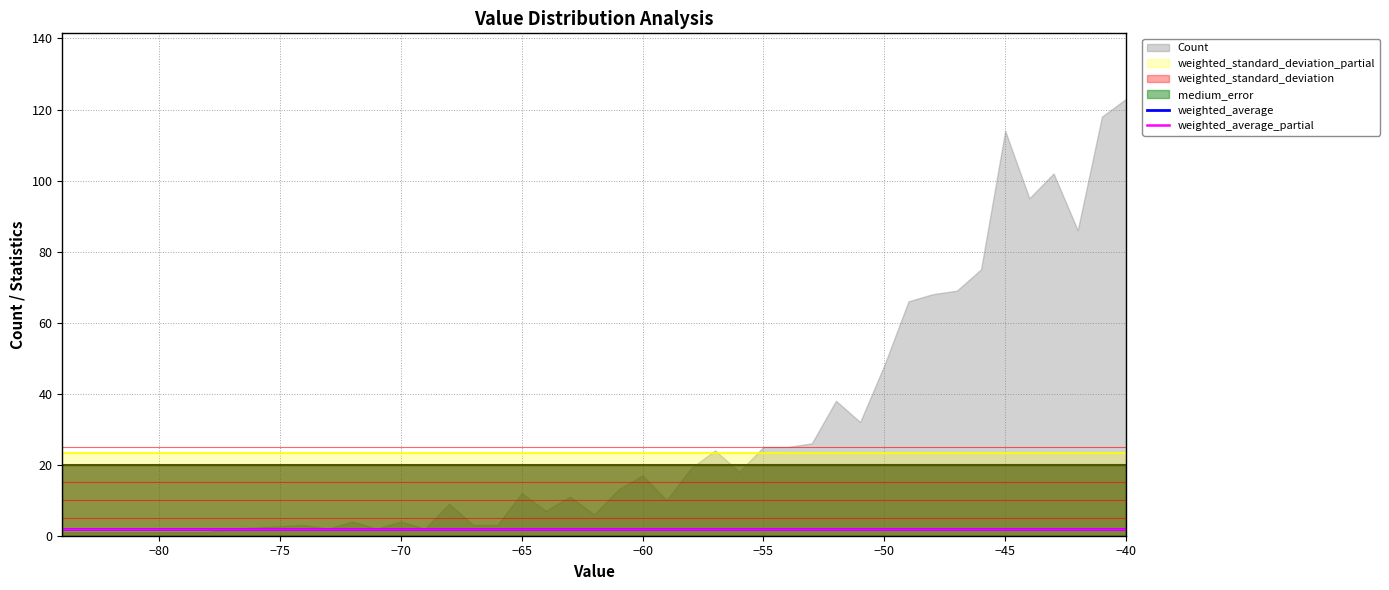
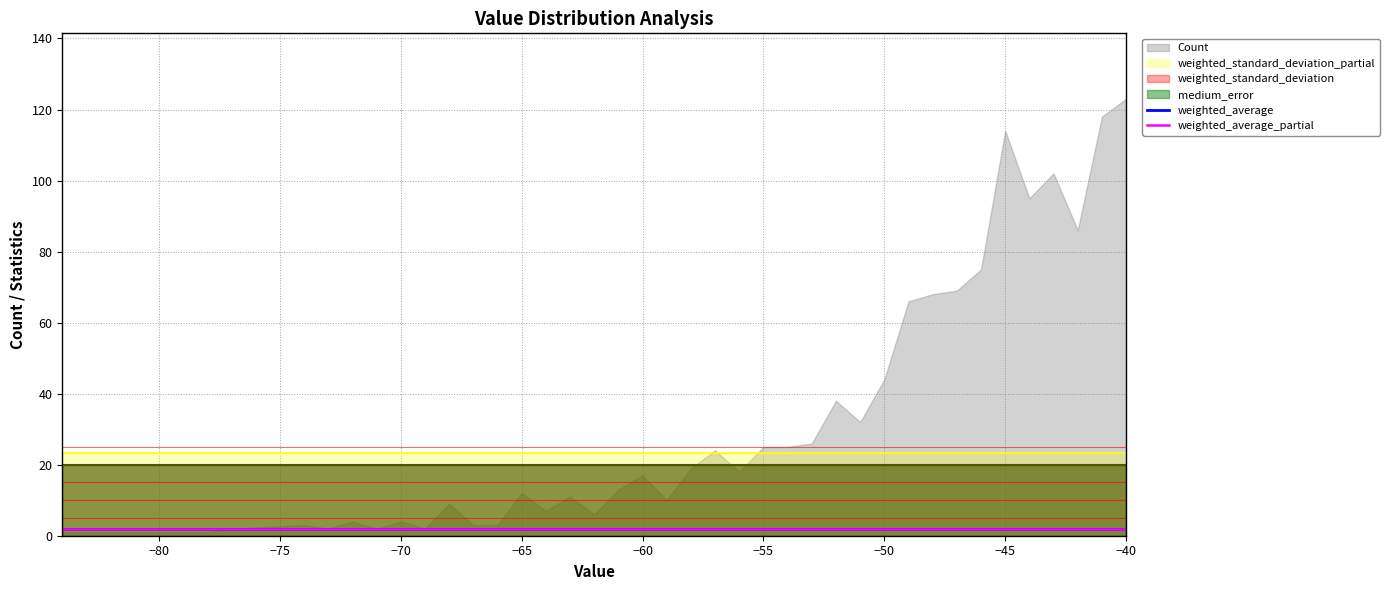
Count, −50: 48 -> 44
